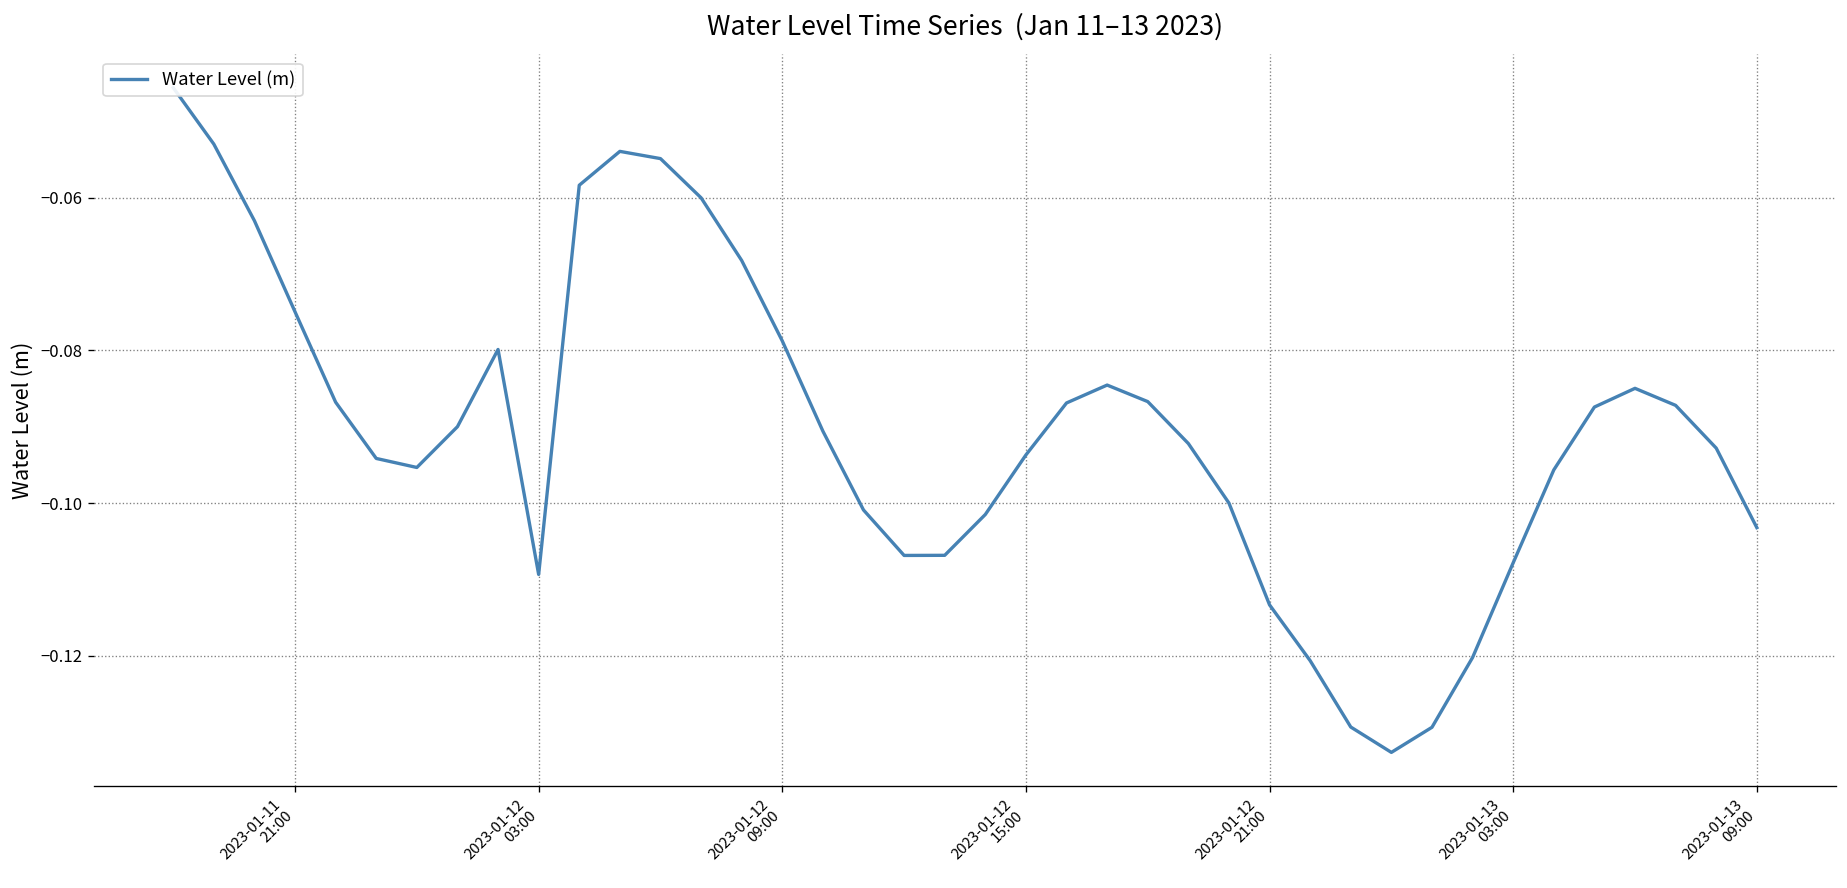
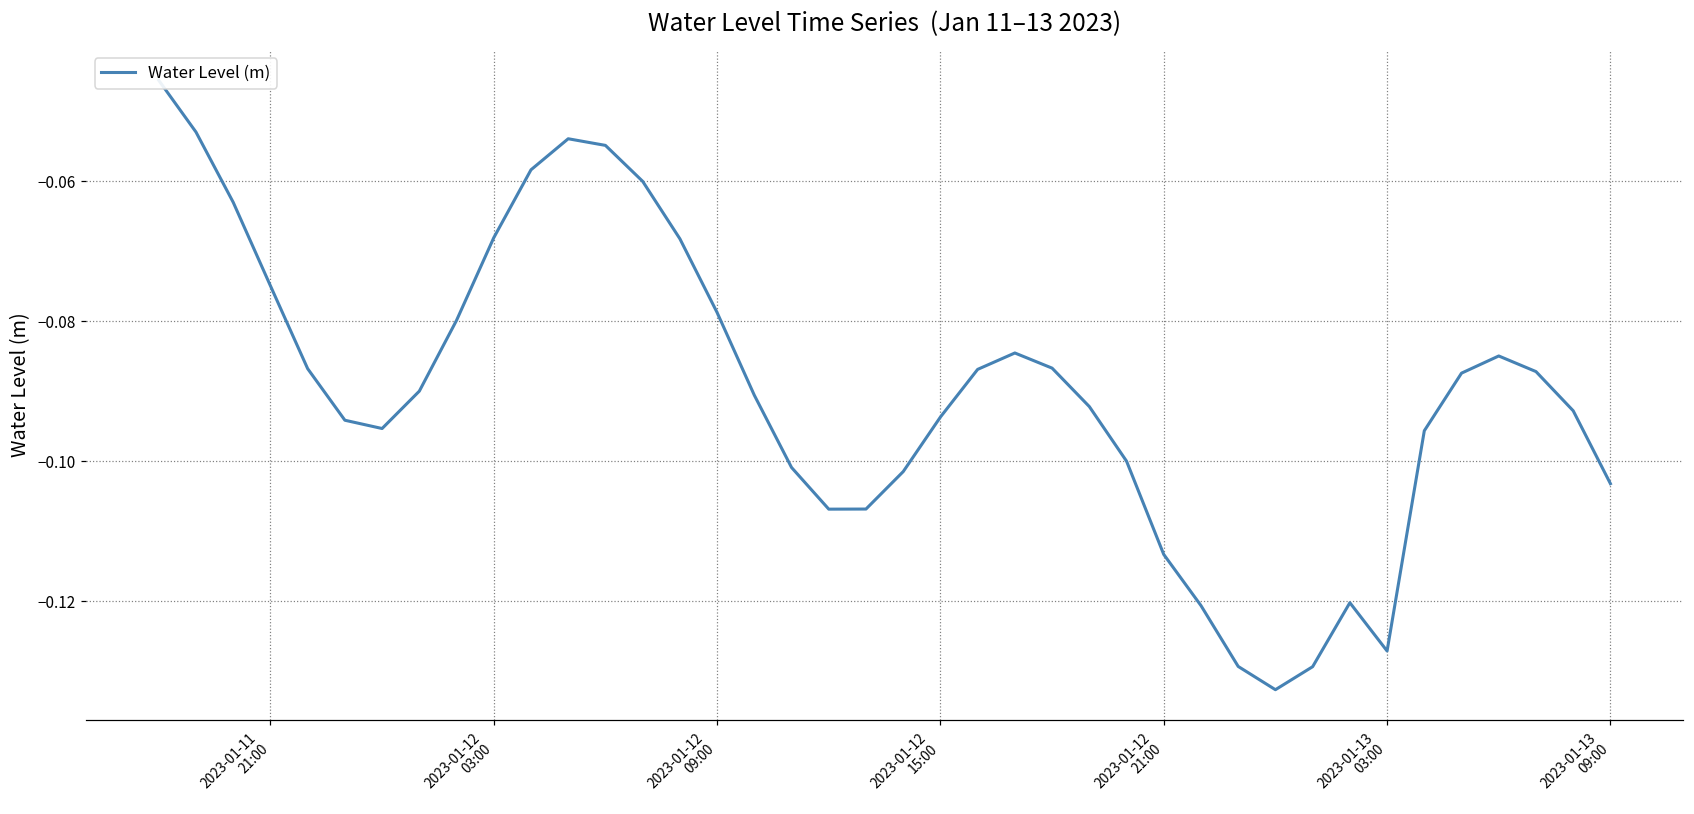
2023-01-12 03:00: -0.109 -> -0.068
2023-01-13 03:00: -0.108 -> -0.127
